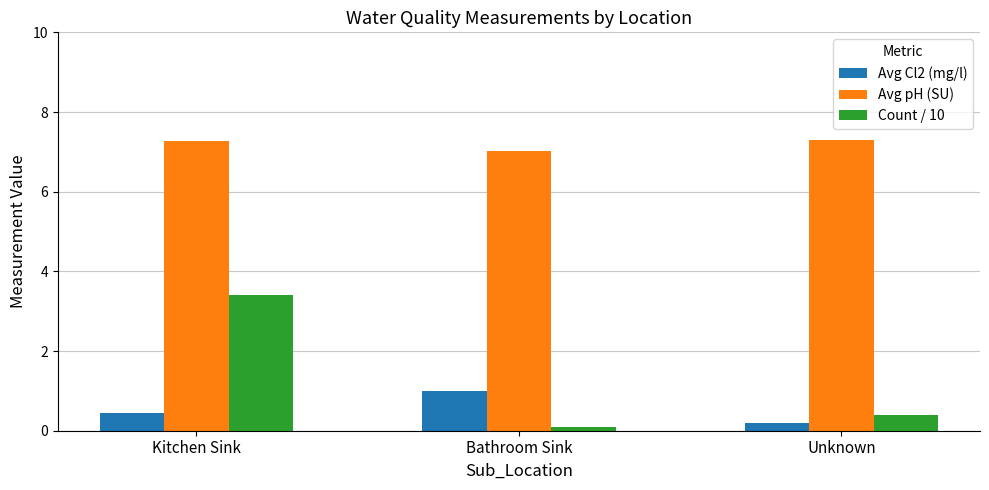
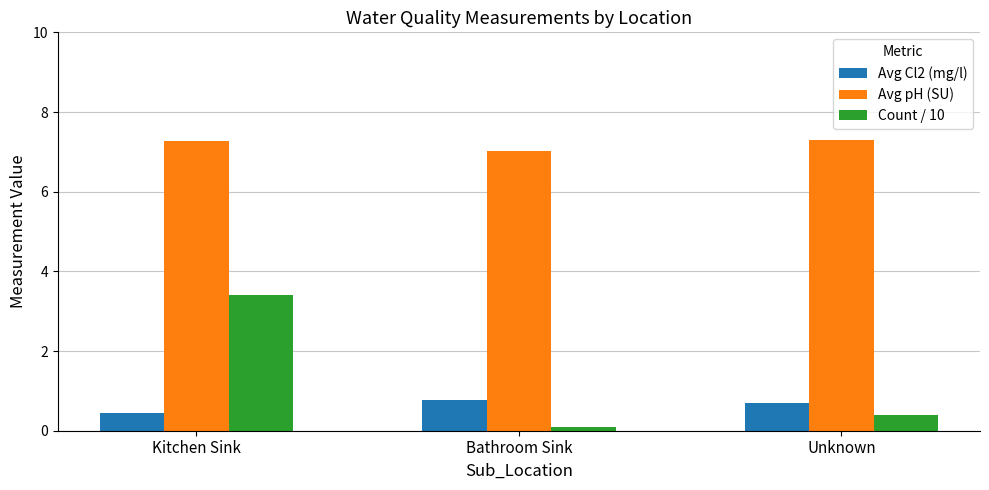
Avg Cl2 (mg/l), Bathroom Sink: 1.0 -> 0.8
Avg Cl2 (mg/l), Unknown: 0.2 -> 0.7
